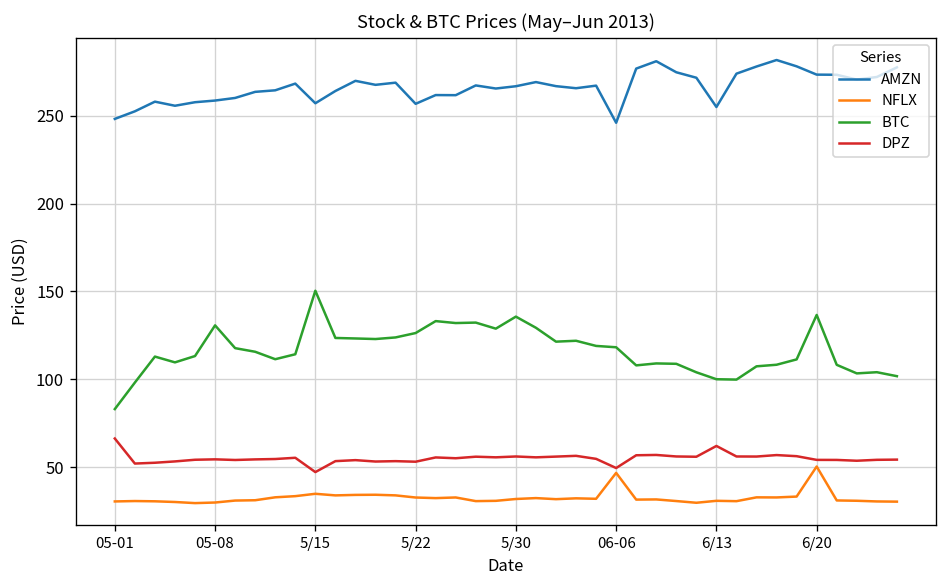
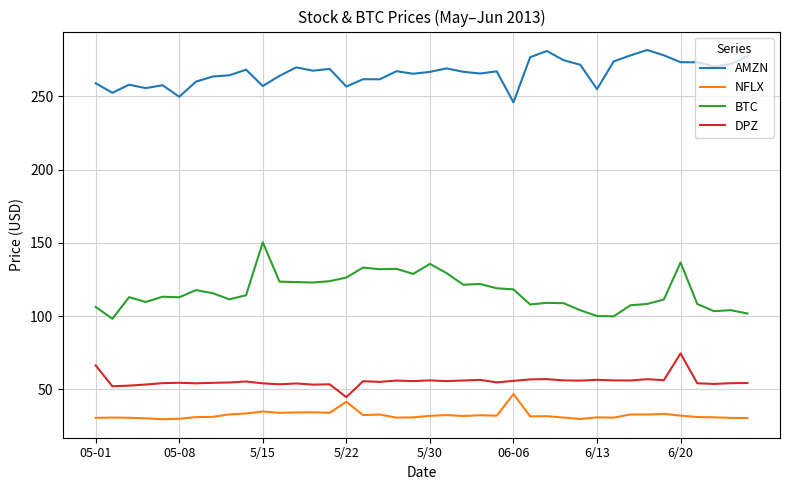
AMZN, 05-01: 248 -> 259
BTC, 05-01: 83 -> 106
AMZN, 05-08: 259 -> 250
BTC, 05-08: 131 -> 113
DPZ, 5/15: 47 -> 54
NFLX, 5/22: 33 -> 41
DPZ, 5/22: 53 -> 45
DPZ, 06-06: 49 -> 56
DPZ, 6/13: 62 -> 56
NFLX, 6/20: 50 -> 32
DPZ, 6/20: 54 -> 74
